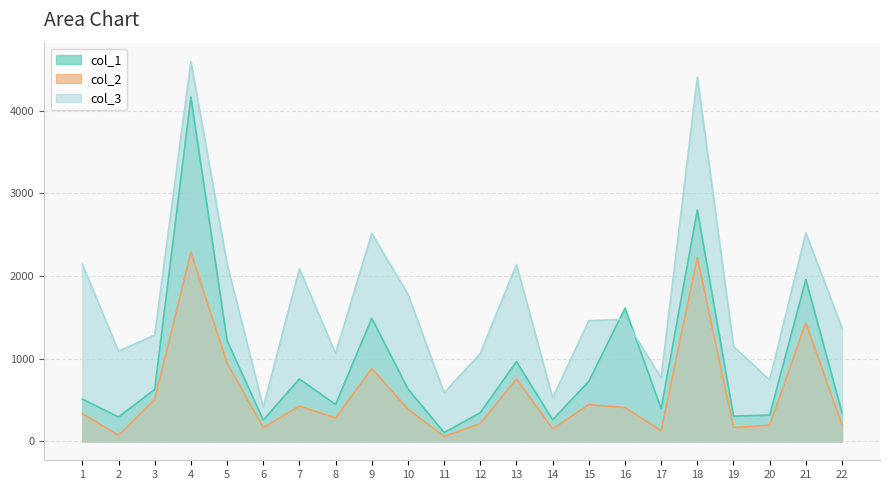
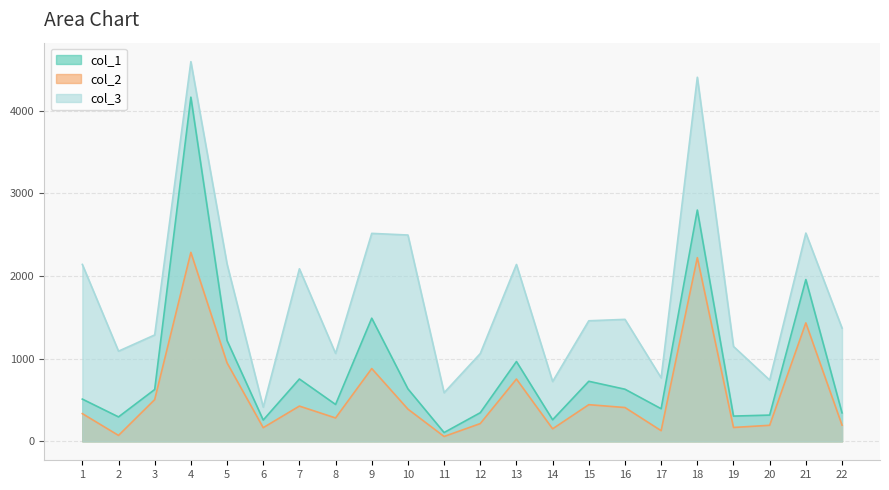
col_3, 10: 1800 -> 2500
col_3, 14: 500 -> 700
col_1, 16: 1600 -> 600
